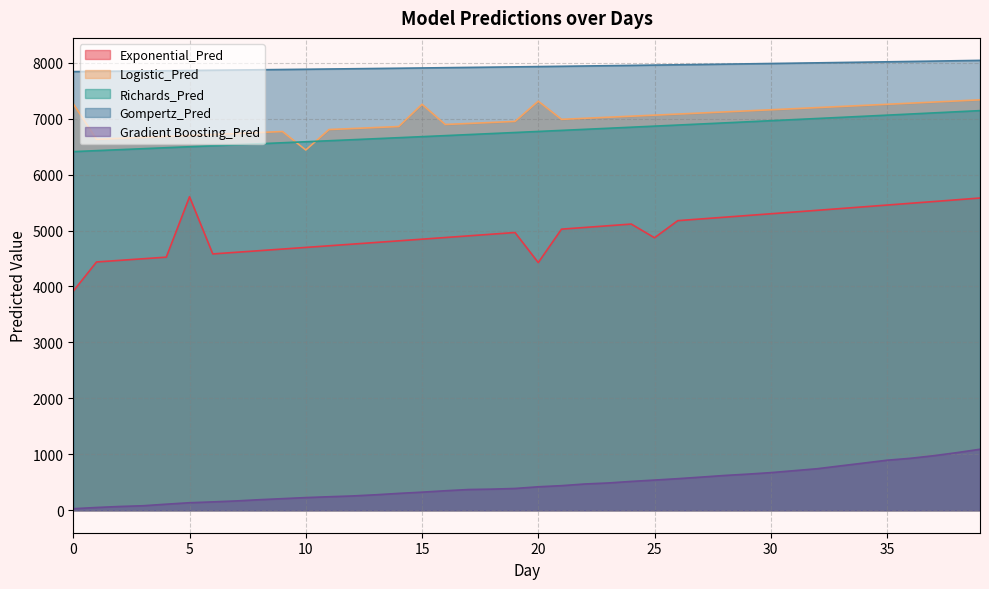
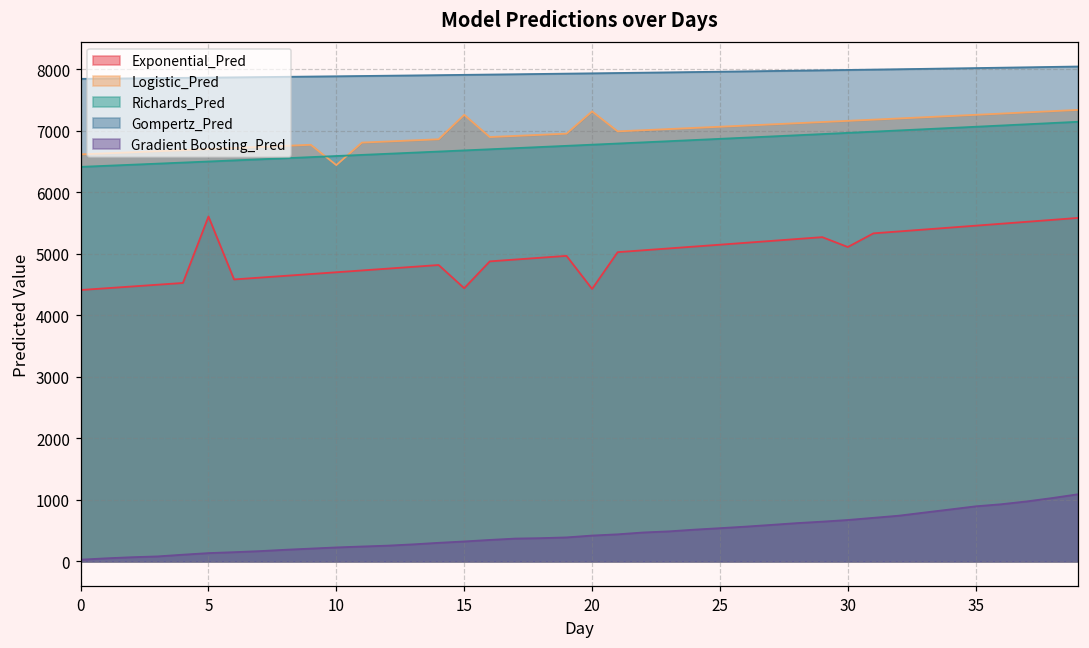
Exponential_Pred, 0: 3900 -> 4400
Logistic_Pred, 0: 7300 -> 6600
Exponential_Pred, 15: 4800 -> 4400
Exponential_Pred, 25: 4900 -> 5100
Exponential_Pred, 30: 5300 -> 5100
